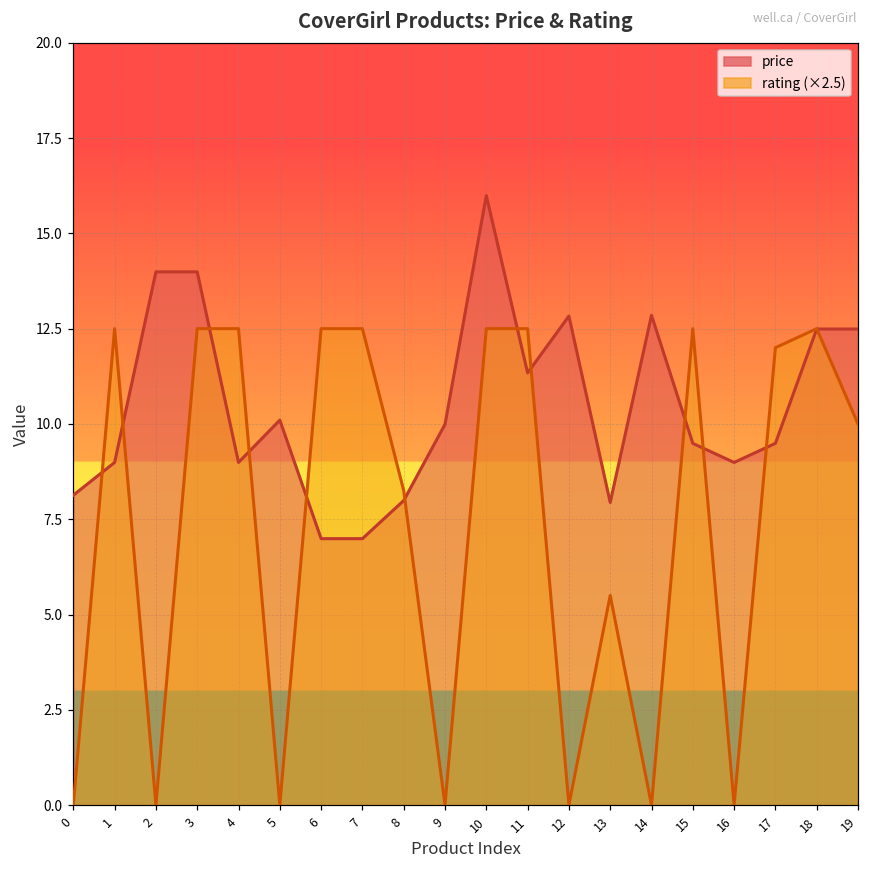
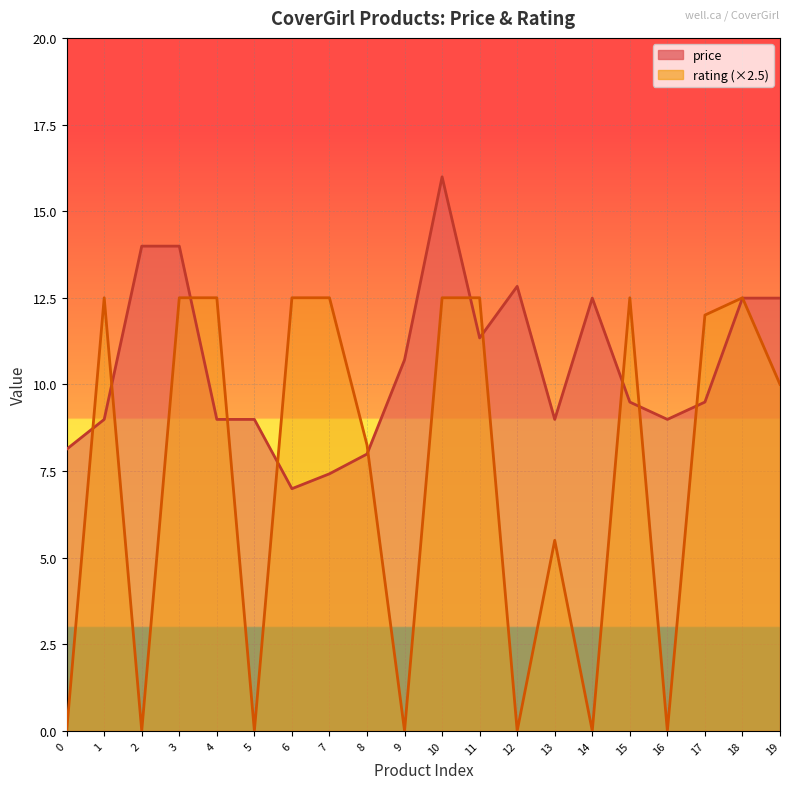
price, 5: 10.1 -> 9.0
price, 7: 7.0 -> 7.4
price, 9: 10.0 -> 10.7
price, 13: 7.9 -> 9.0
price, 14: 12.9 -> 12.5
